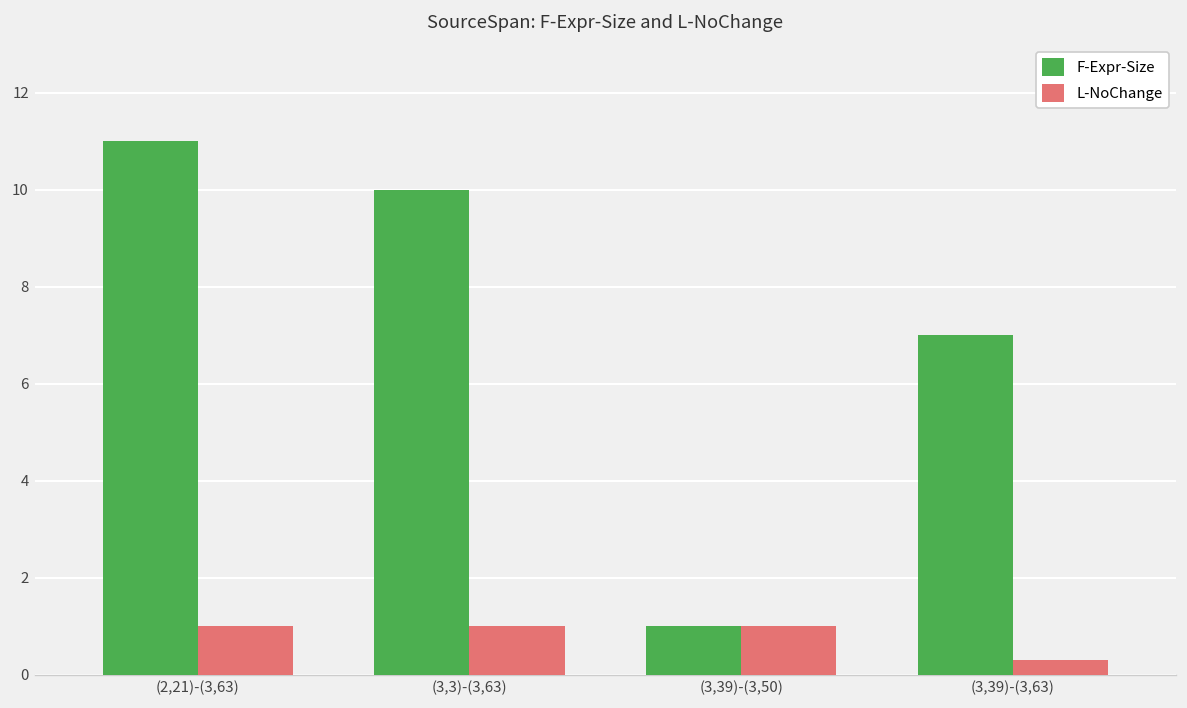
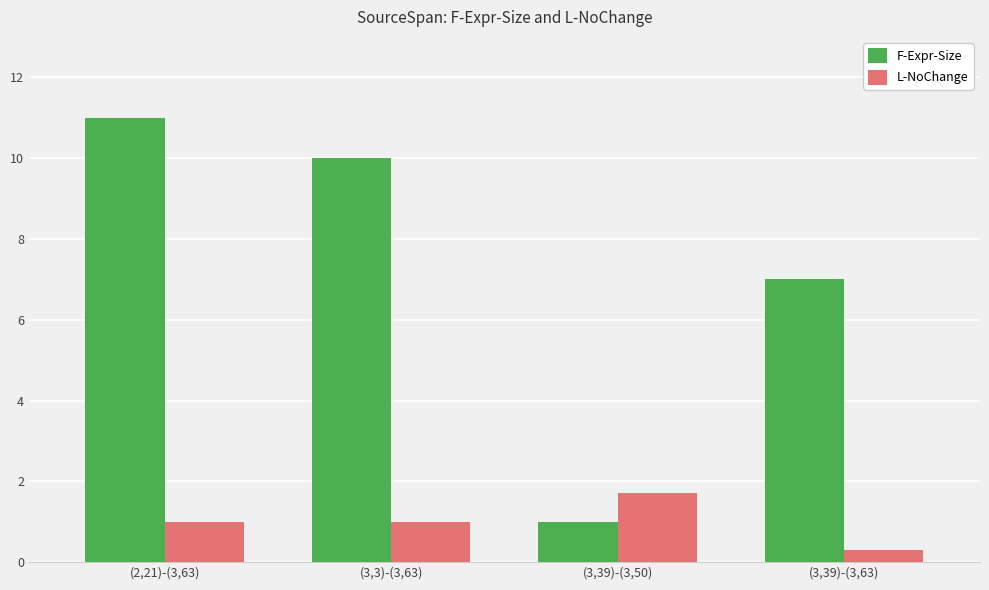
L-NoChange, (3,39)-(3,50): 1.0 -> 1.7
